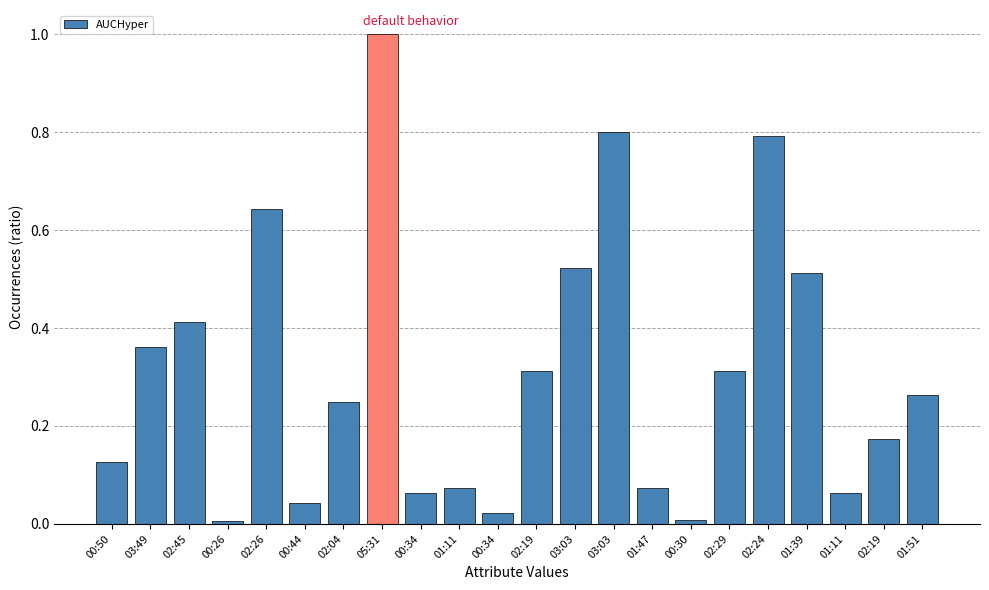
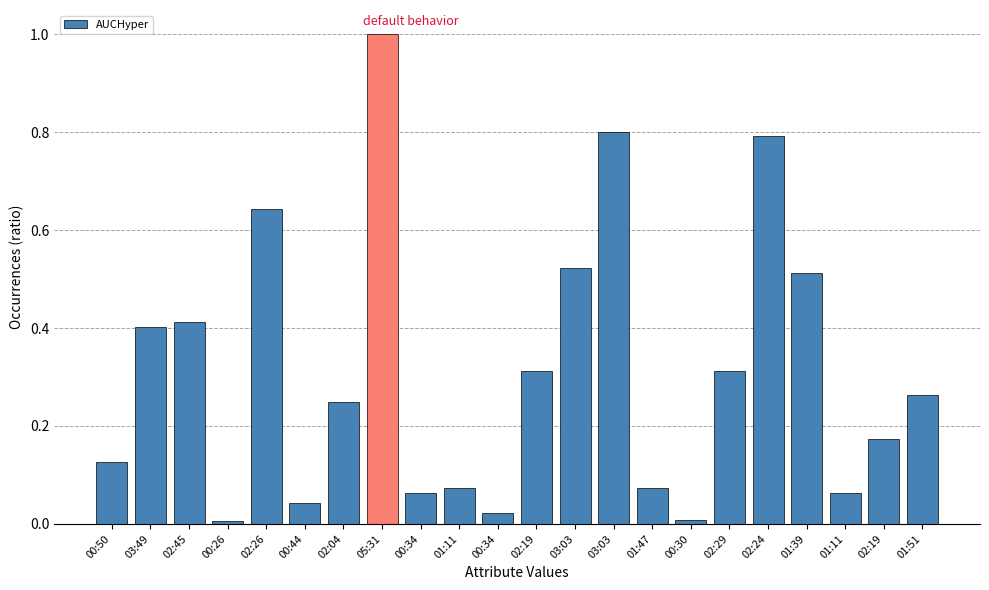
03:49: 0.36 -> 0.40
